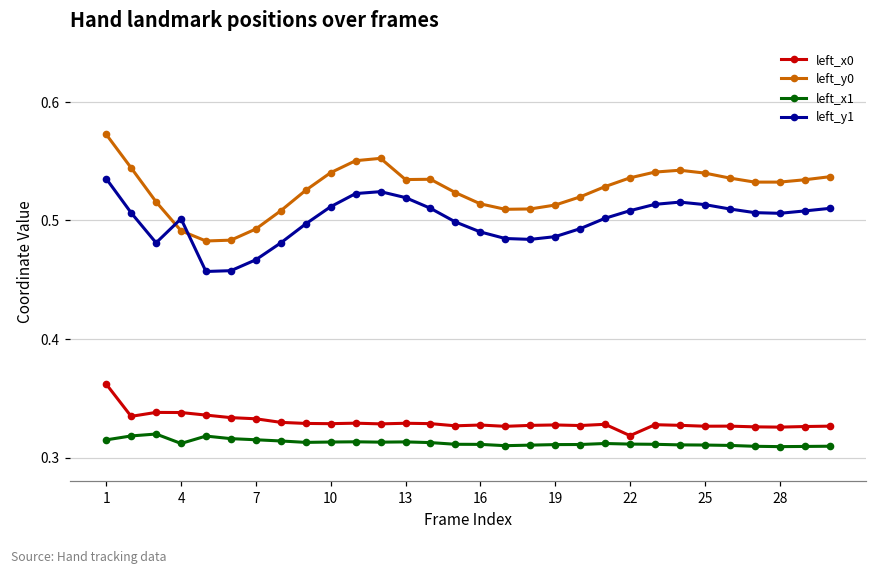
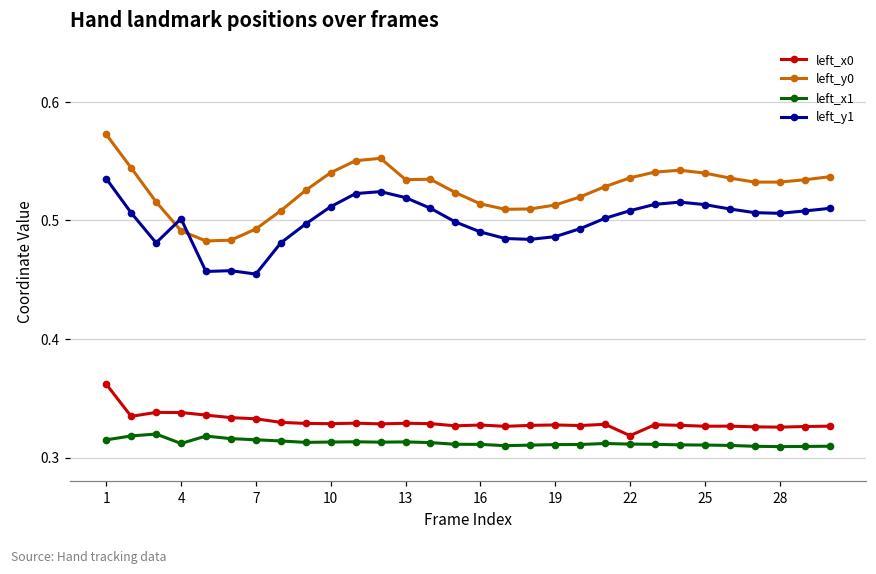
left_y1, 7: 0.467 -> 0.455
